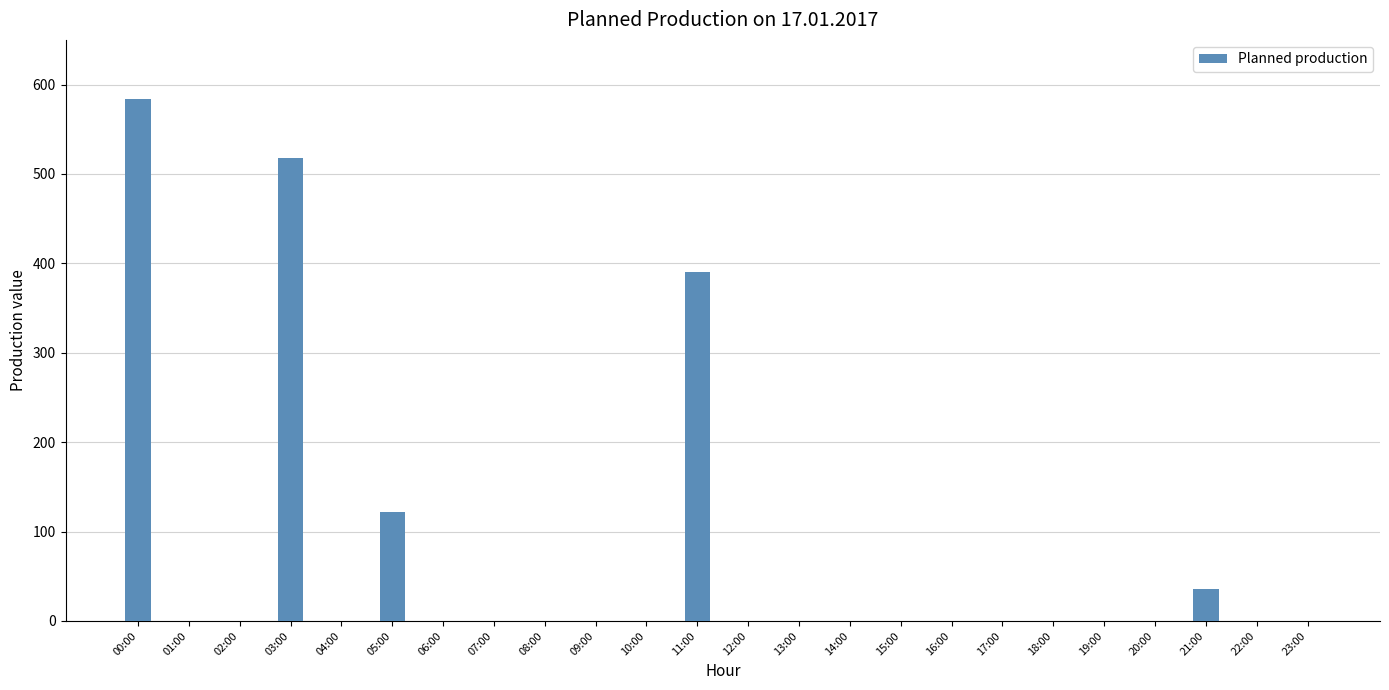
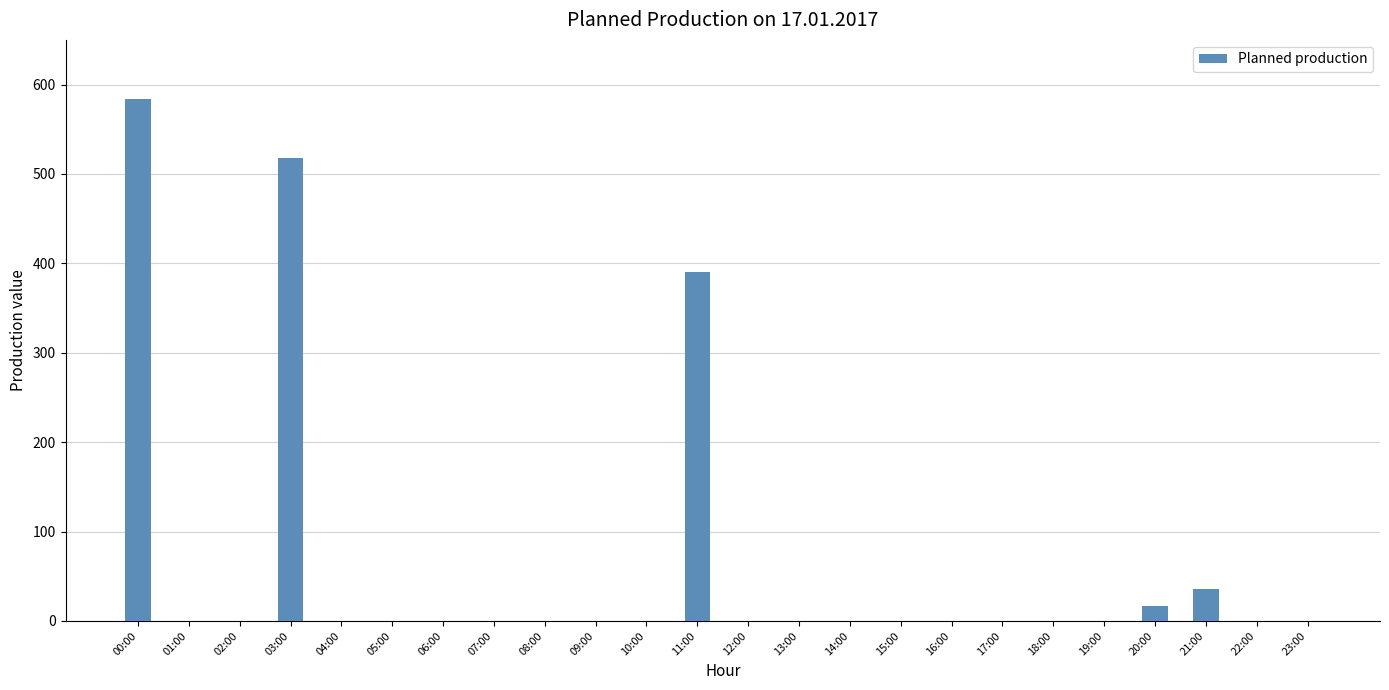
05:00: 120 -> 0
20:00: 0 -> 20
